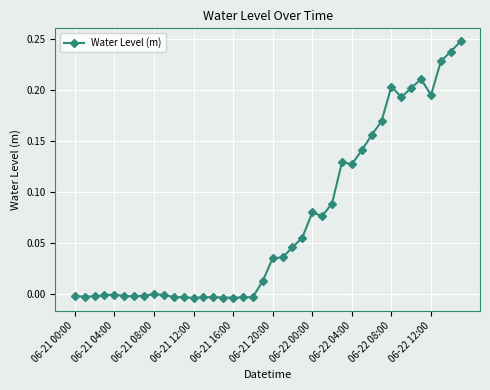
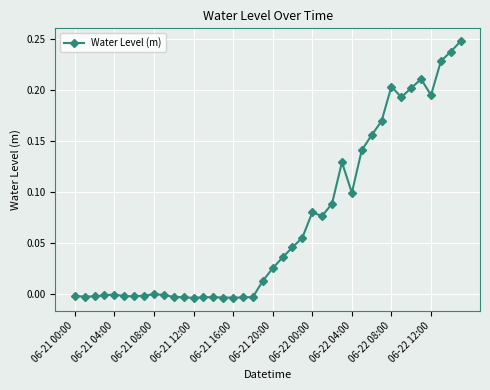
06-21 20:00: 0.035 -> 0.026
06-22 04:00: 0.127 -> 0.099
